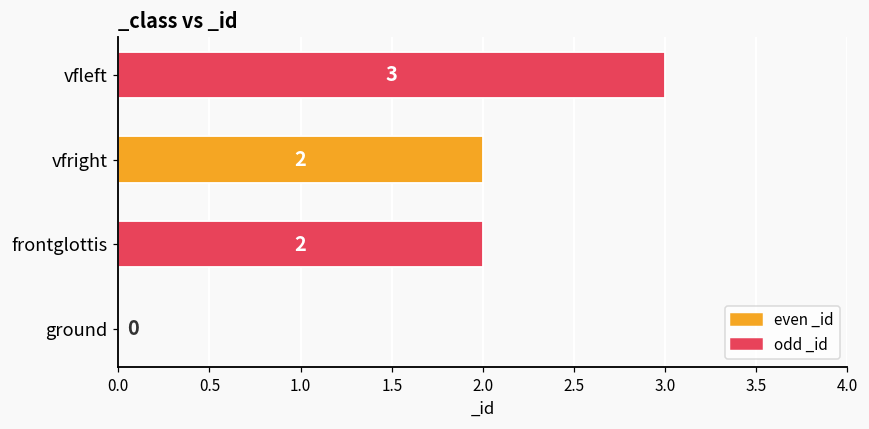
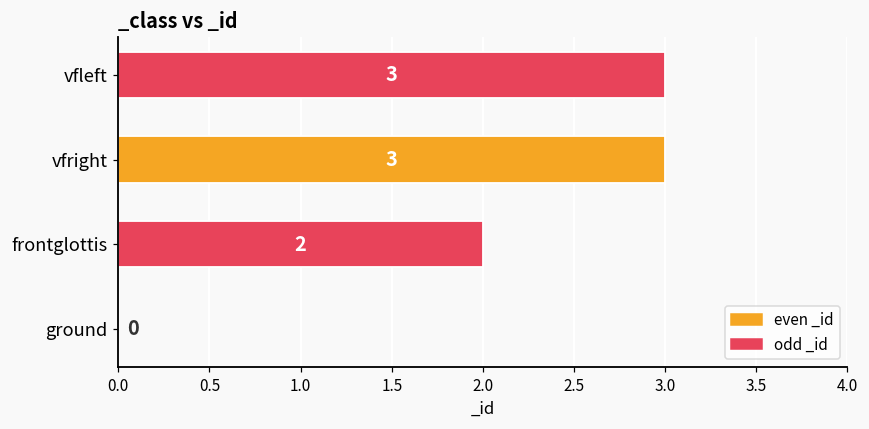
vfright: 2 -> 3
